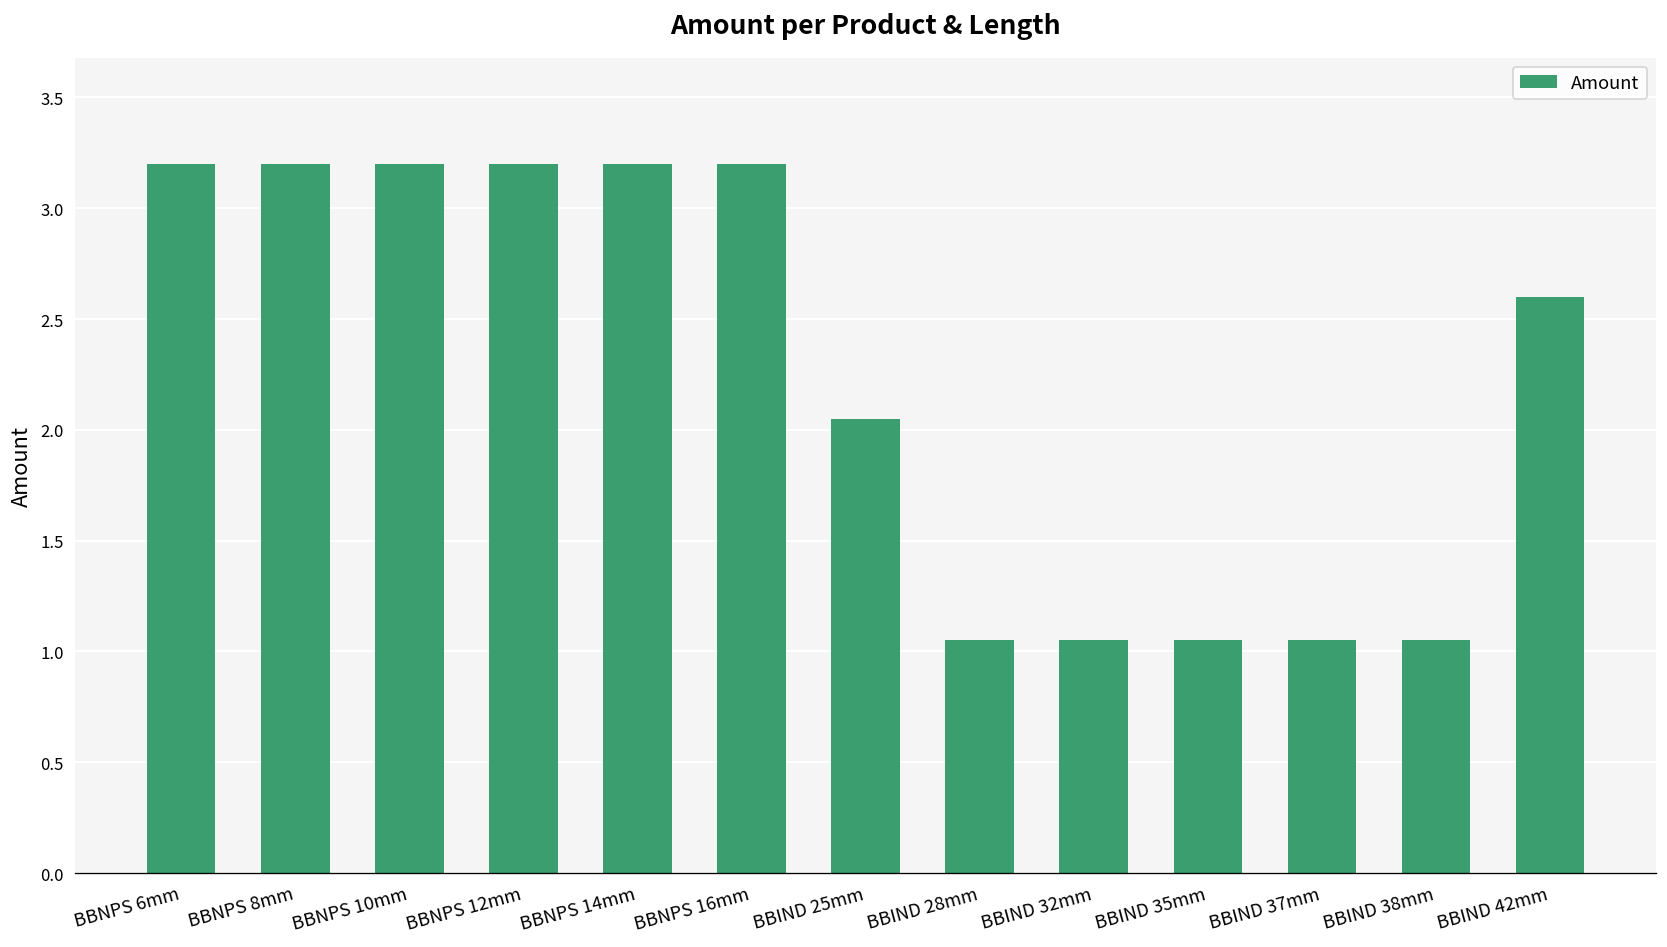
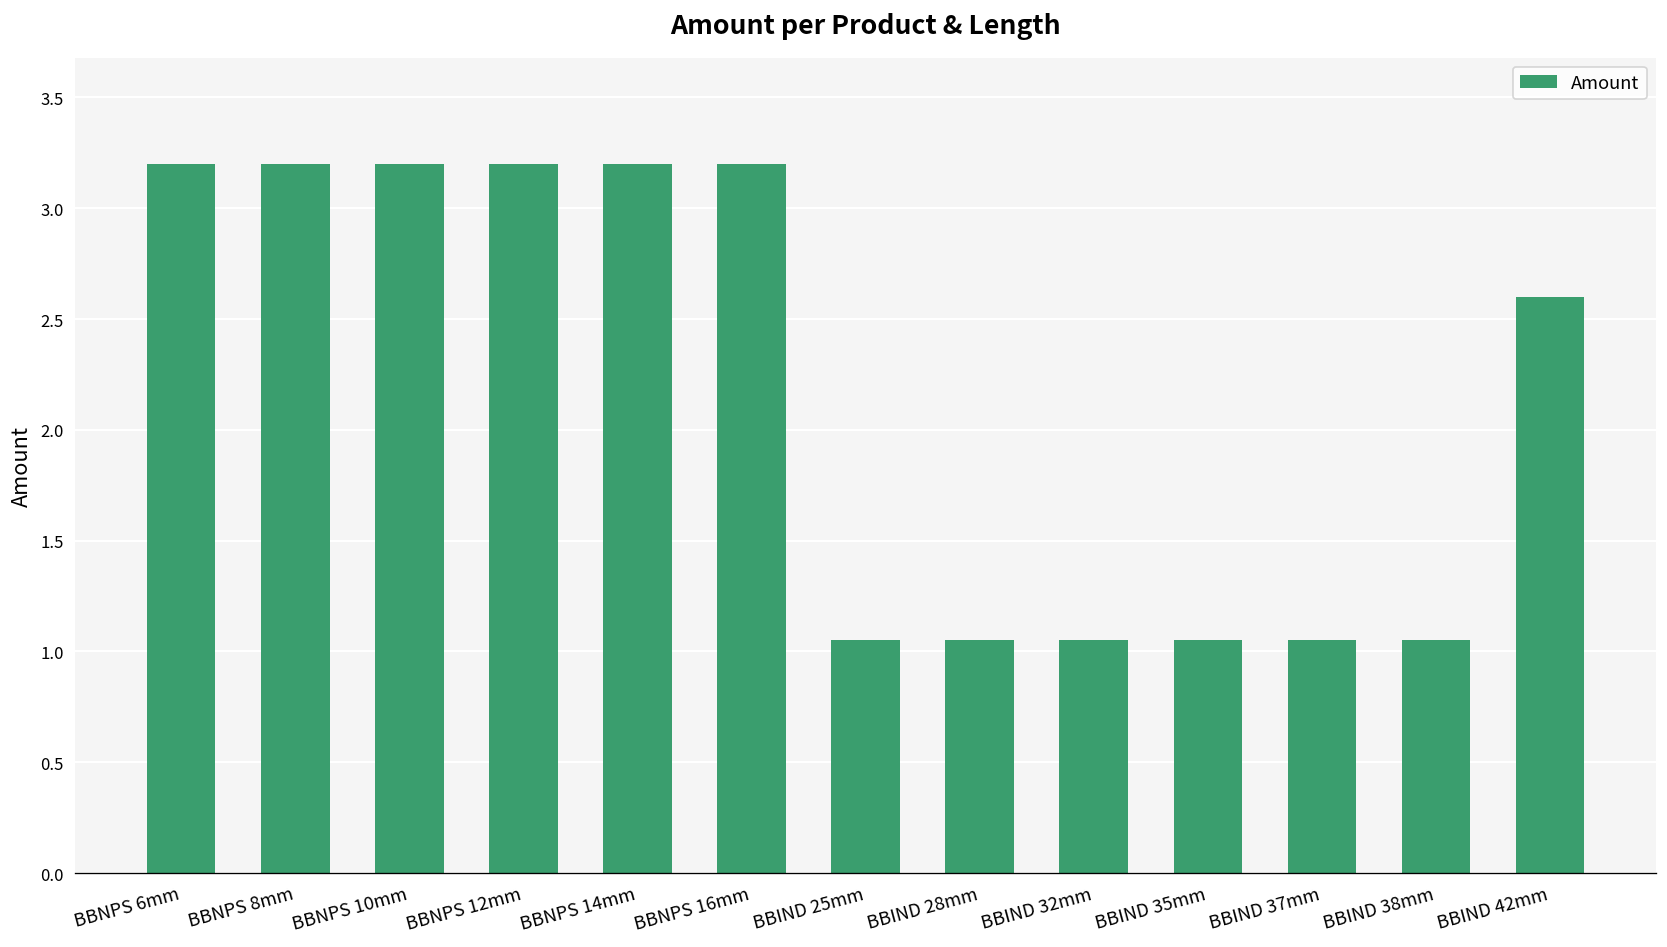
BBIND 25mm: 2.05 -> 1.05
